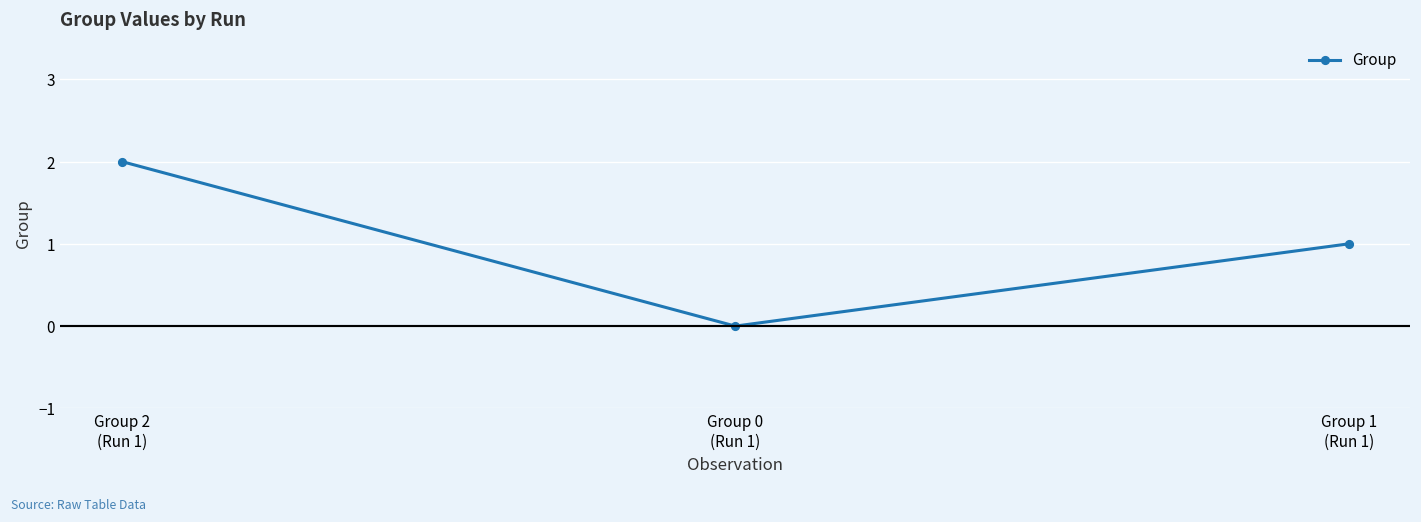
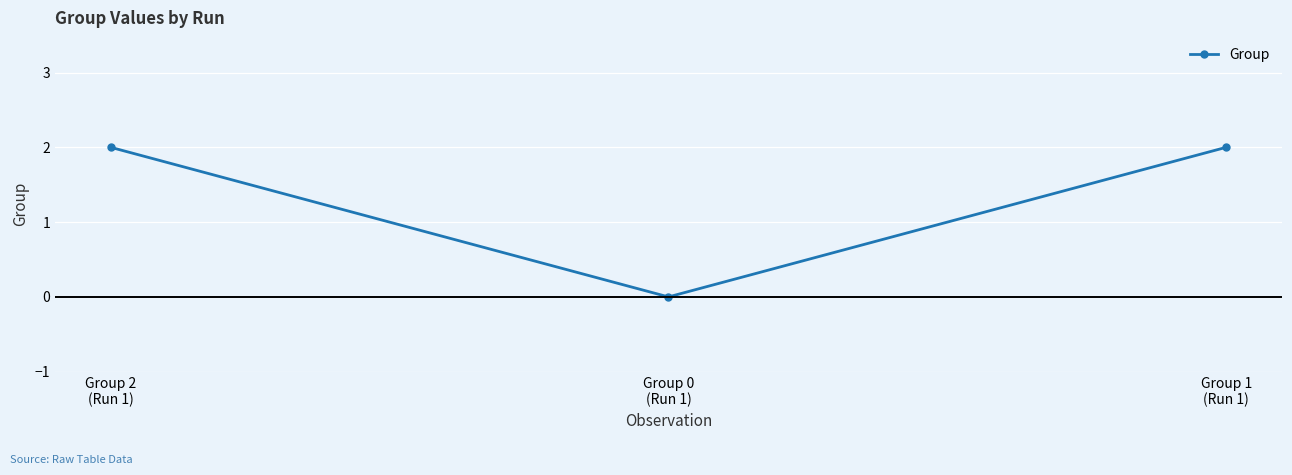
Group 1 (Run 1): 1 -> 2
